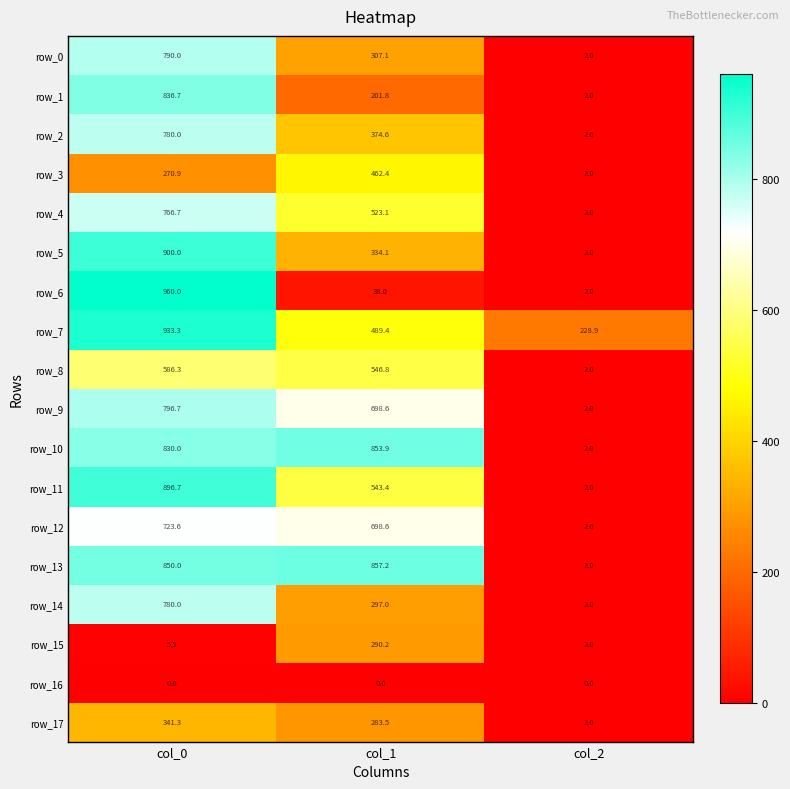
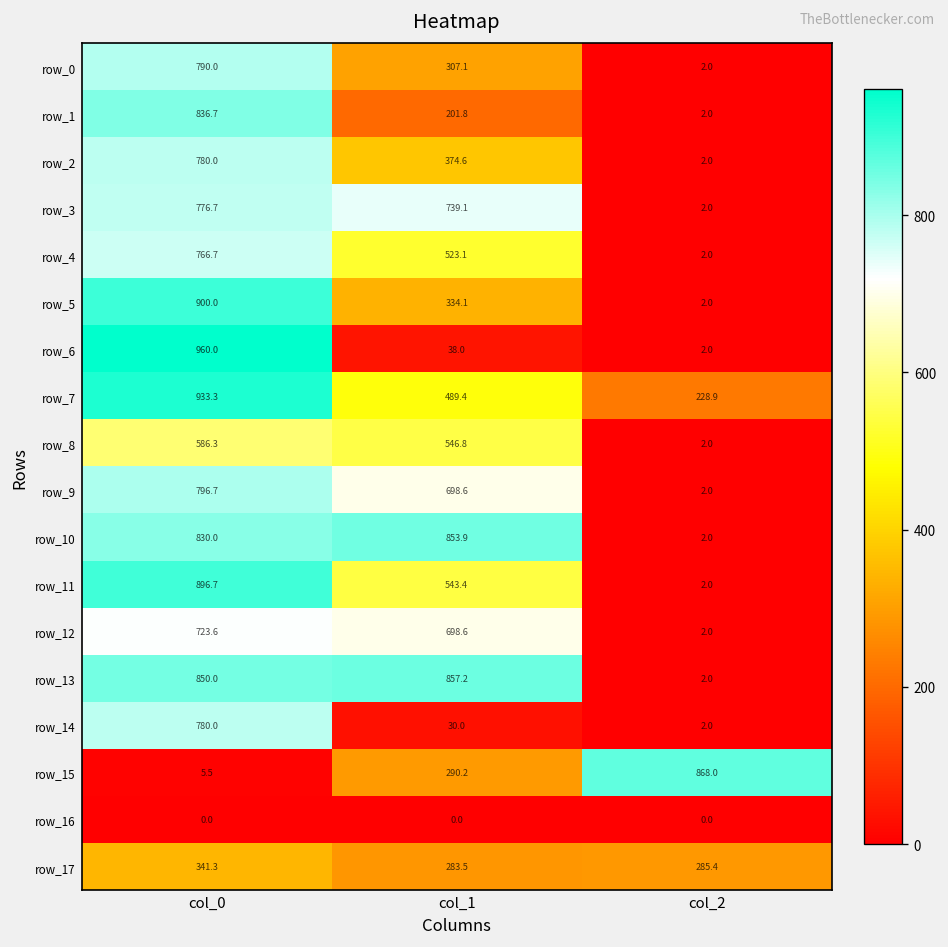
row_3, col_0: 270.9 -> 776.7
row_3, col_1: 462.4 -> 739.1
row_14, col_1: 297.0 -> 30.0
row_15, col_2: 2.0 -> 868.0
row_17, col_2: 2.0 -> 285.4
